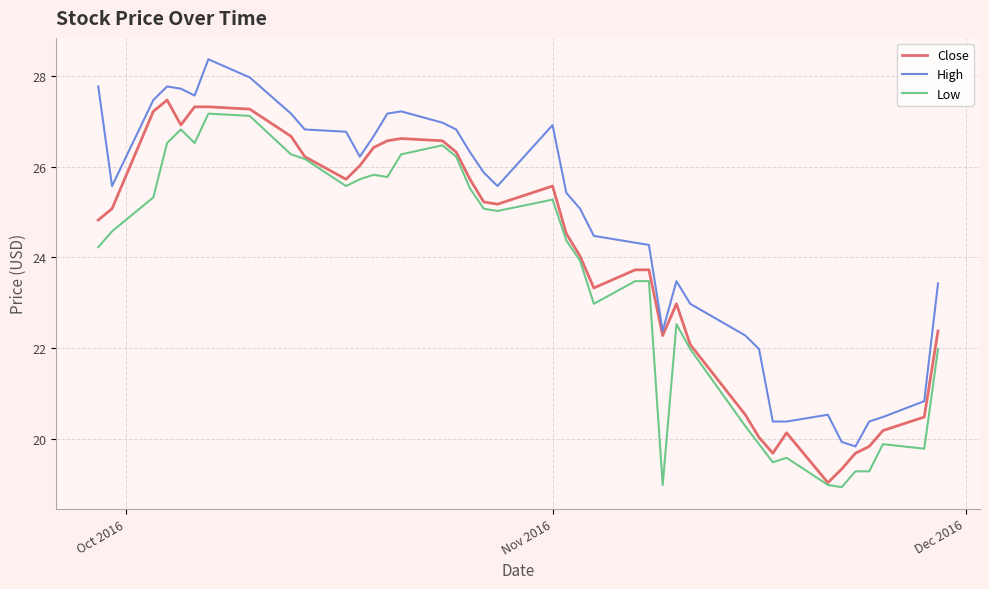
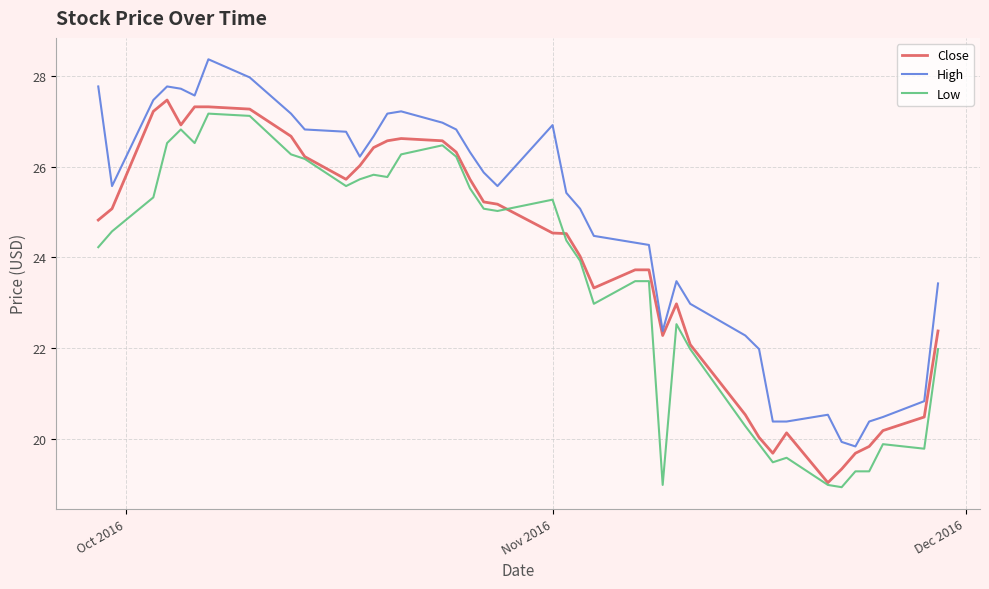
Close, Nov 2016: 25.6 -> 24.5
